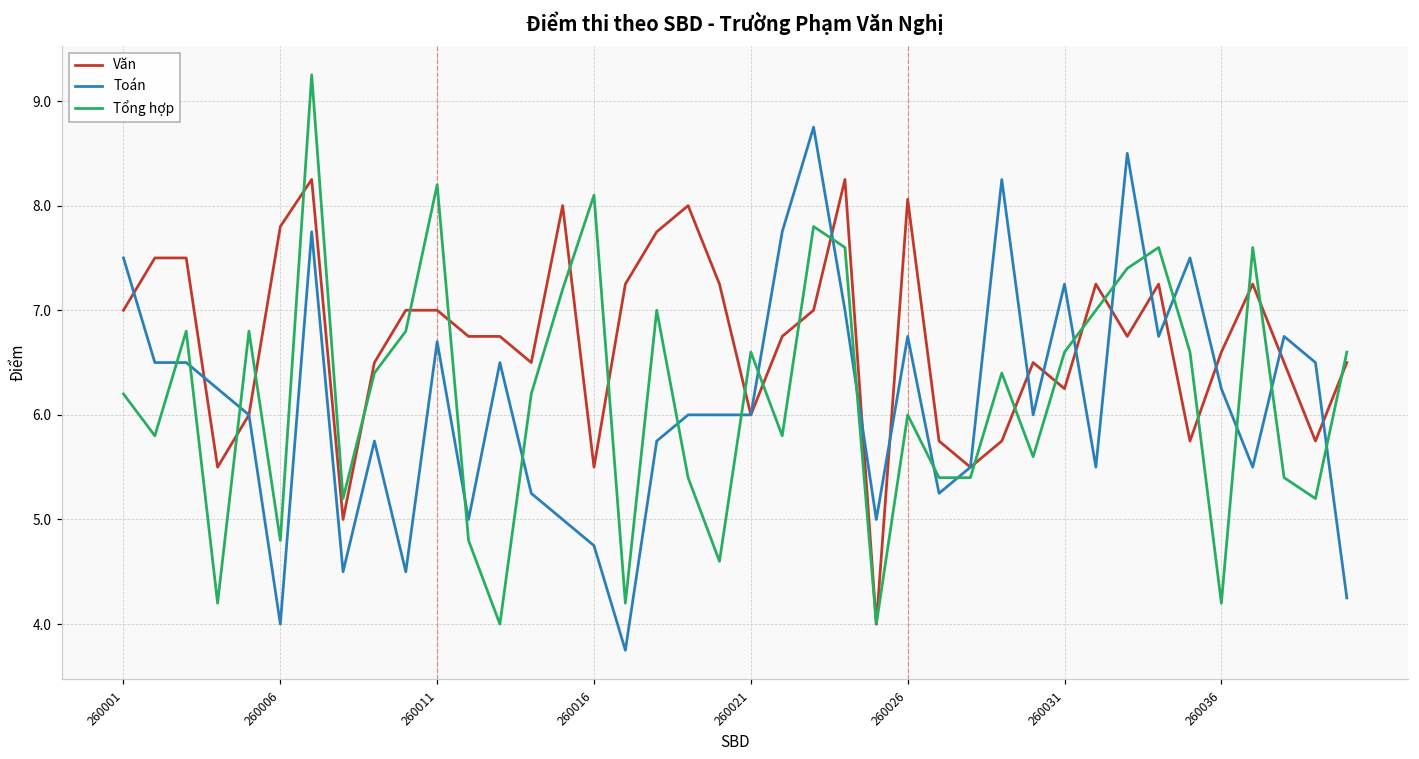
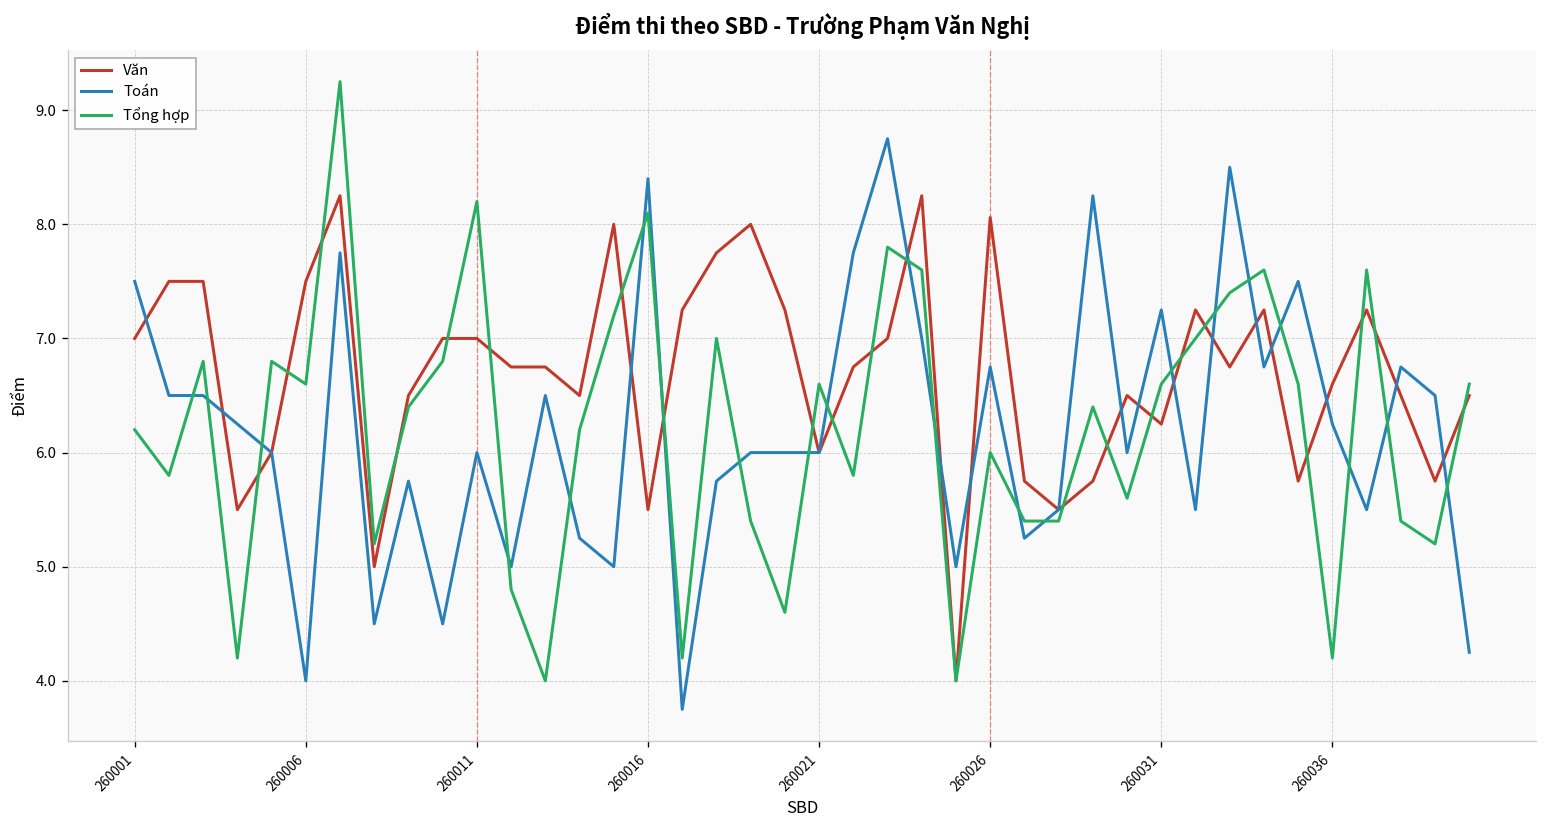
Văn, 260006: 7.8 -> 7.5
Tổng hợp, 260006: 4.8 -> 6.6
Toán, 260011: 6.7 -> 6.0
Toán, 260016: 4.8 -> 8.4
